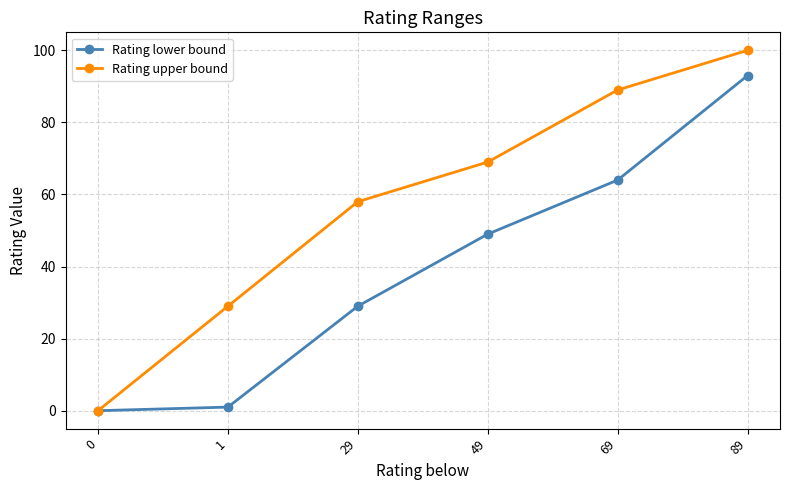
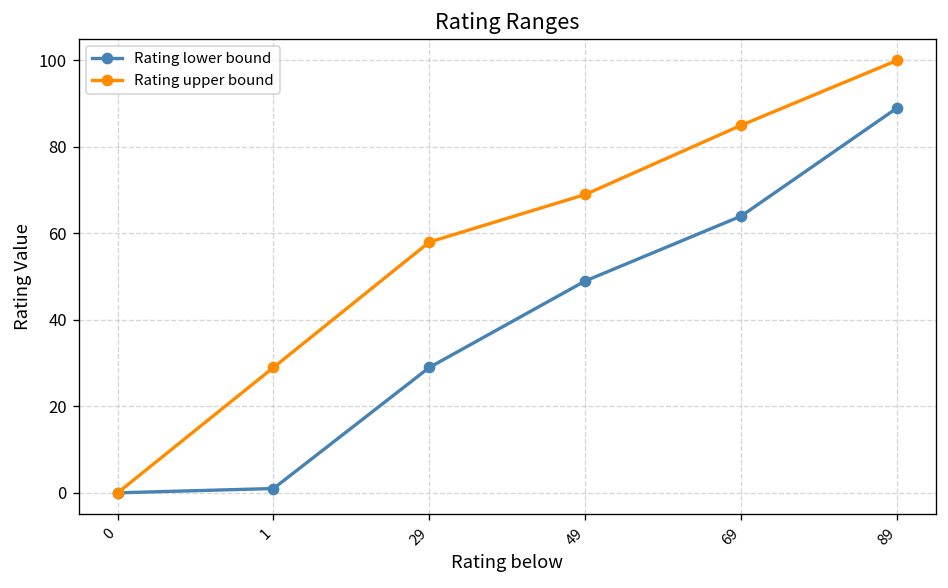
Rating upper bound, 69: 89 -> 85
Rating lower bound, 89: 93 -> 89
